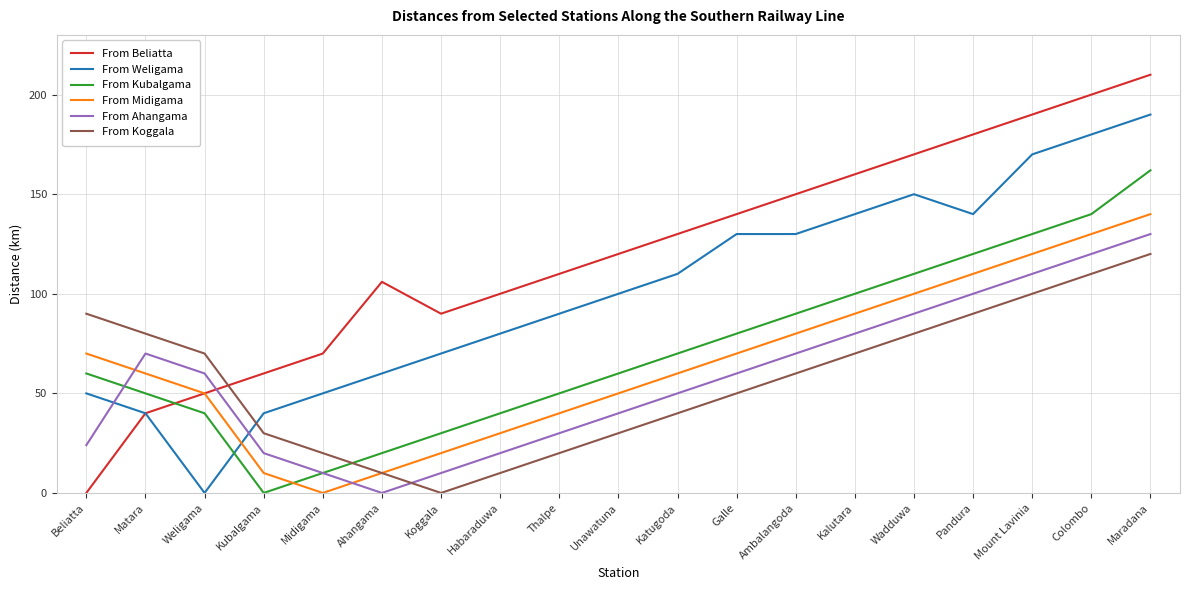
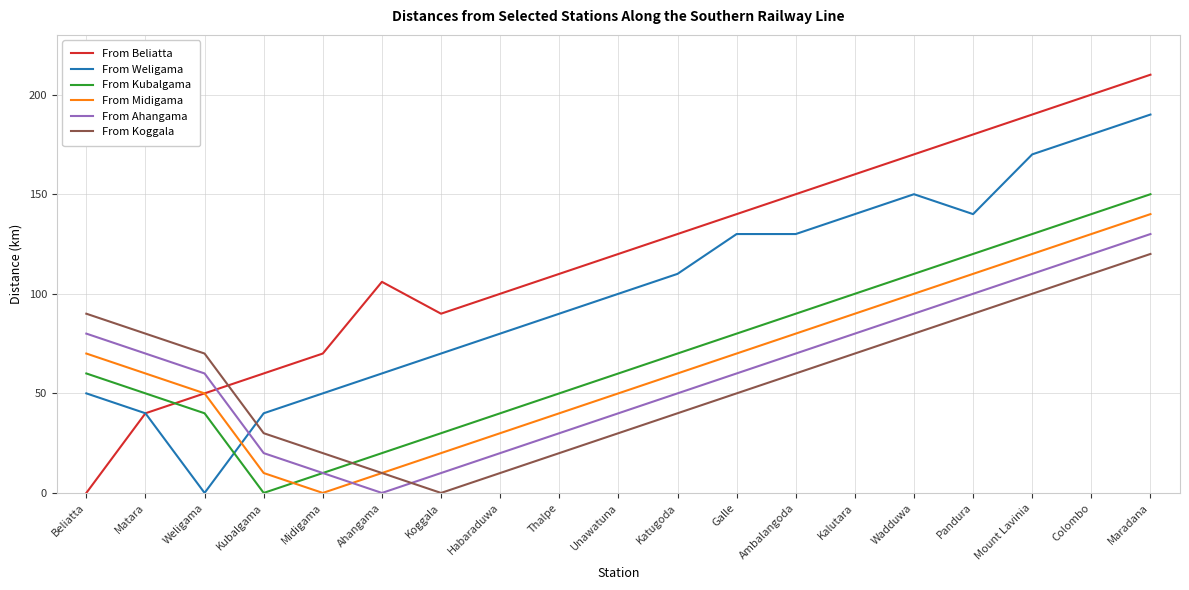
From Ahangama, Beliatta: 24 -> 80
From Kubalgama, Maradana: 162 -> 150
